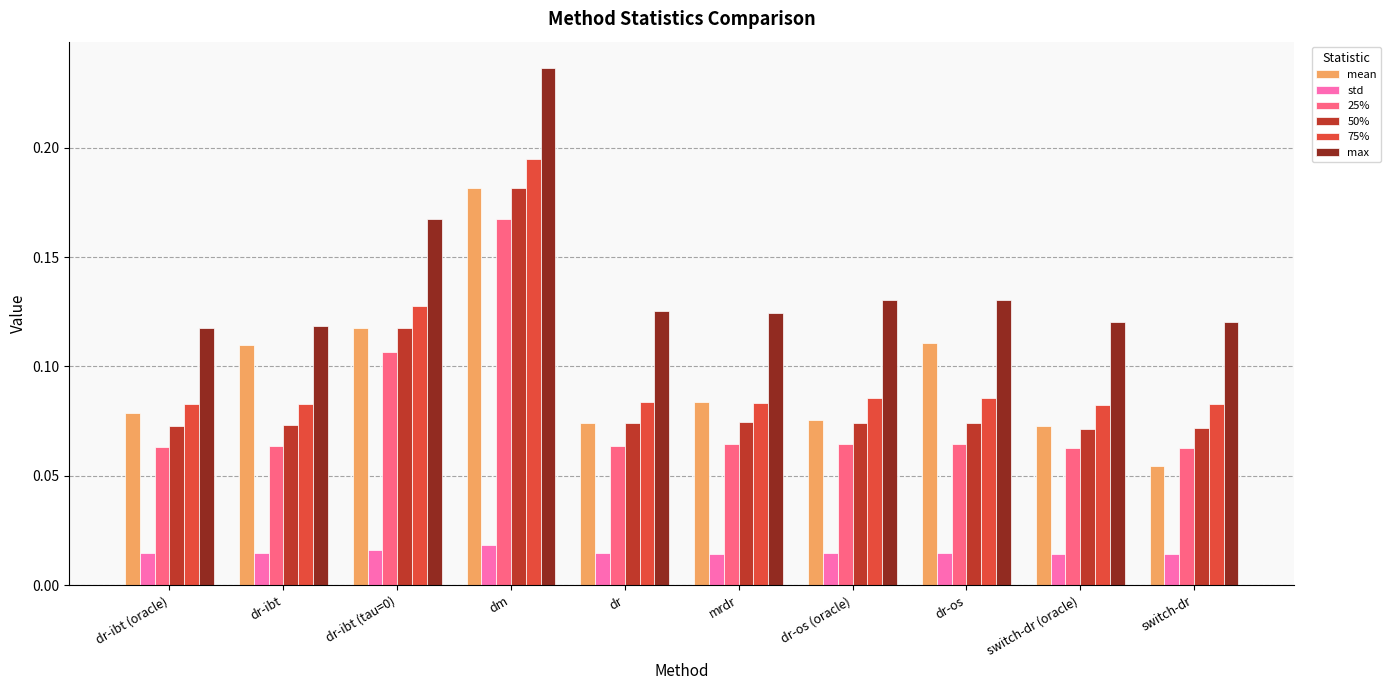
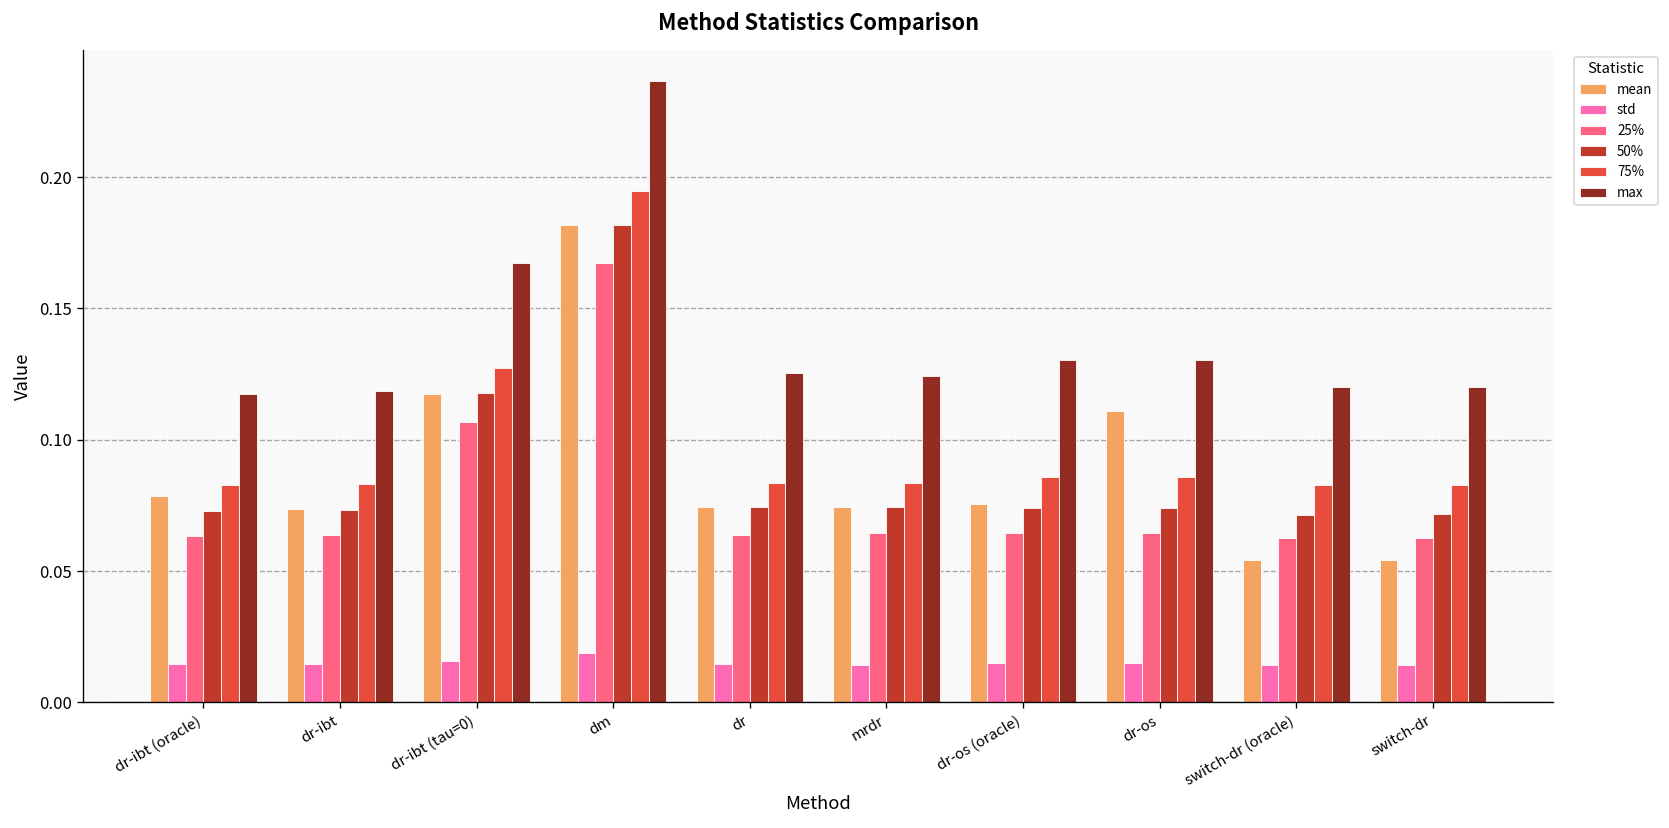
mean, dr-ibt: 0.110 -> 0.074
mean, mrdr: 0.084 -> 0.075
mean, switch-dr (oracle): 0.073 -> 0.054
